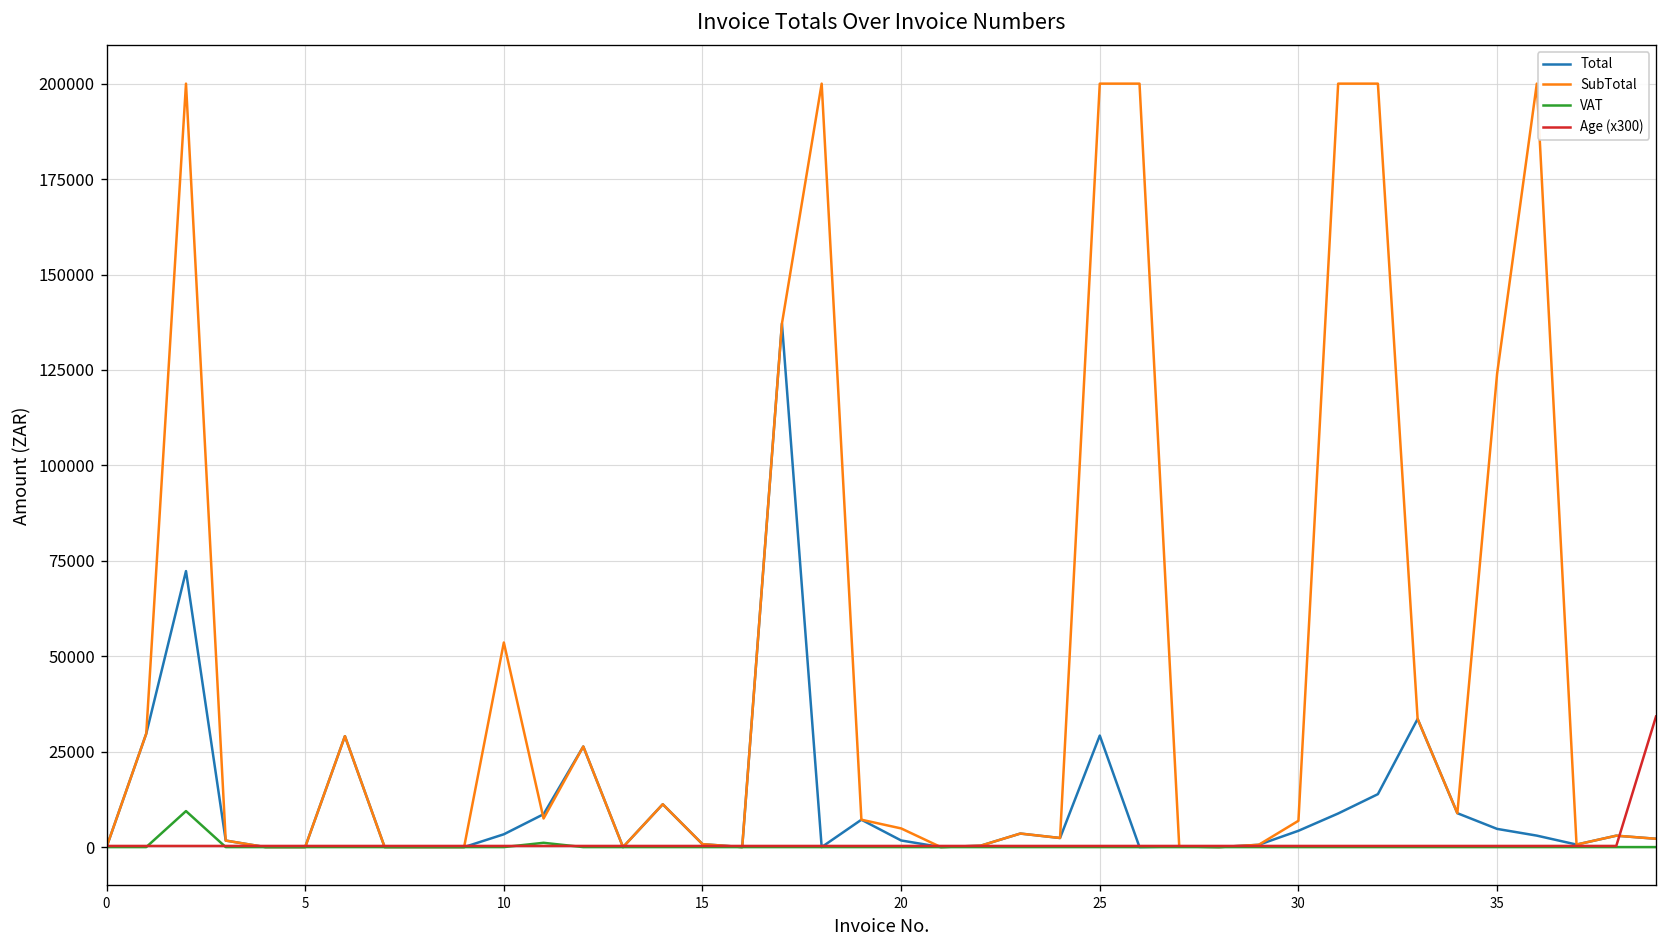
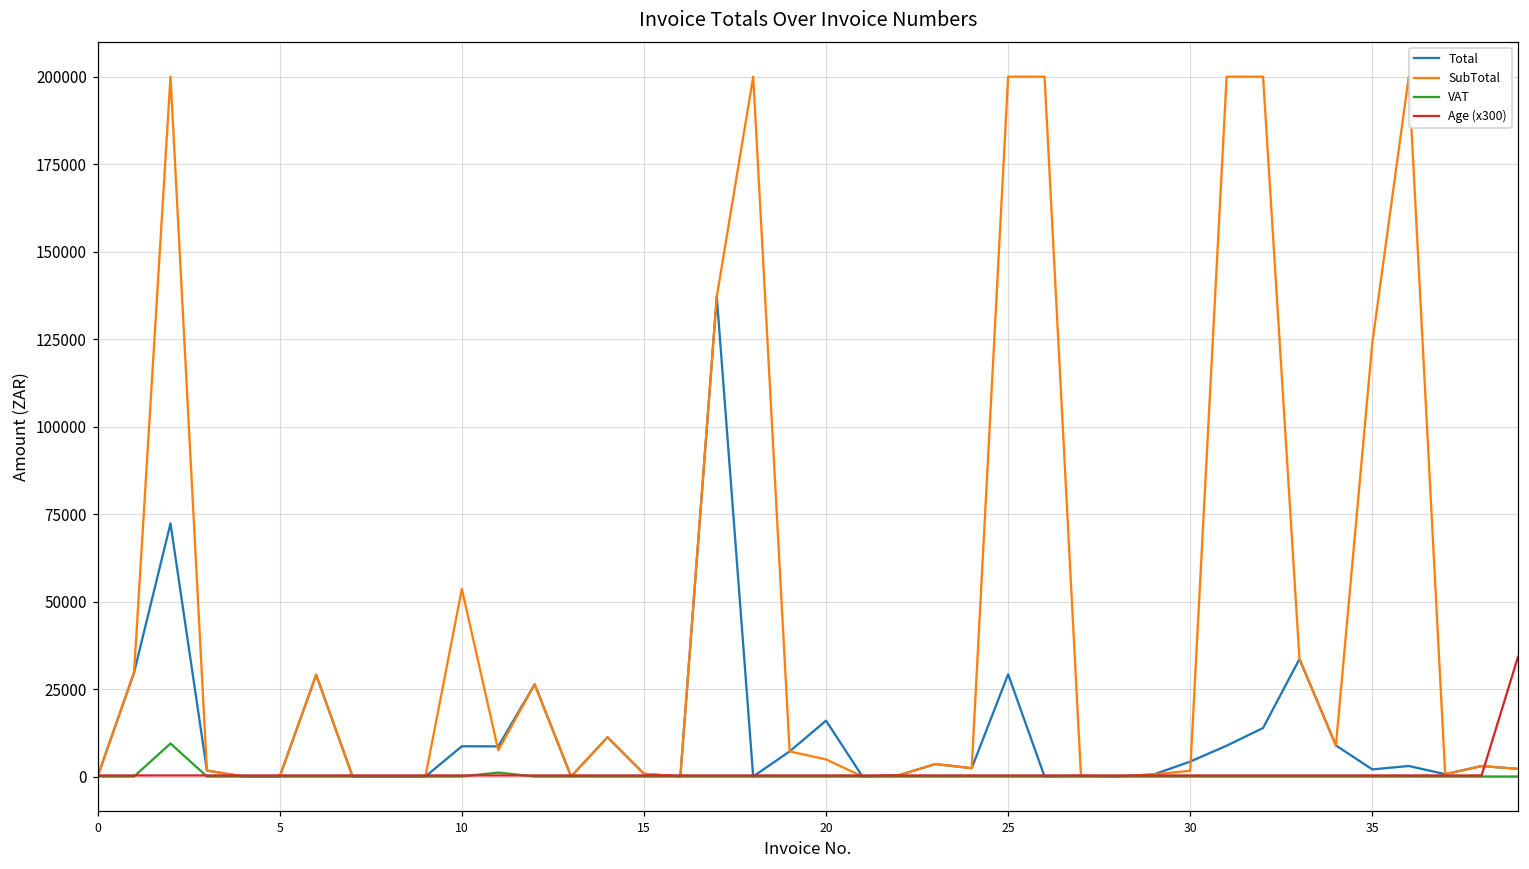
Total, 10: 3000 -> 9000
Total, 20: 2000 -> 16000
SubTotal, 30: 7000 -> 2000
Total, 35: 5000 -> 2000
